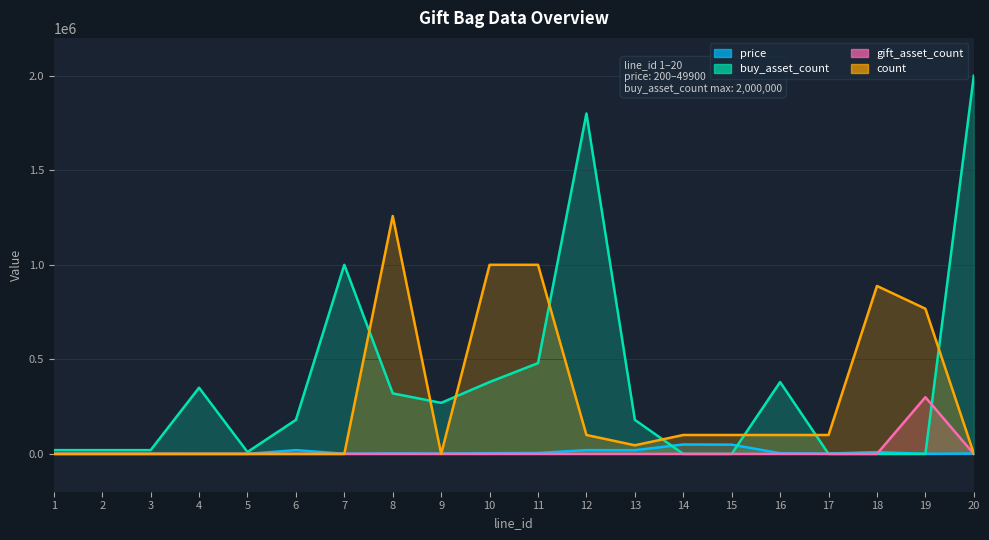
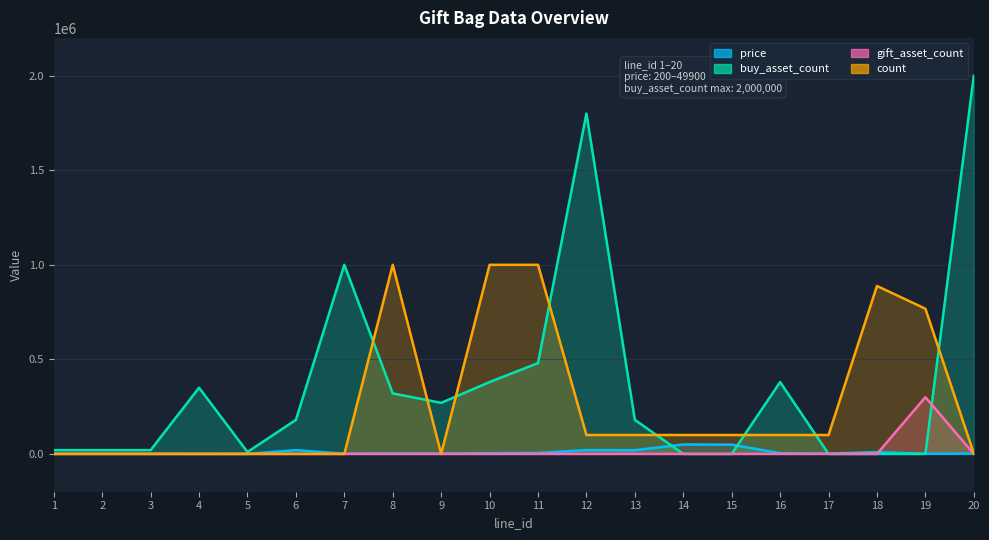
count, 8: 1260000 -> 1000000
count, 13: 50000 -> 100000
